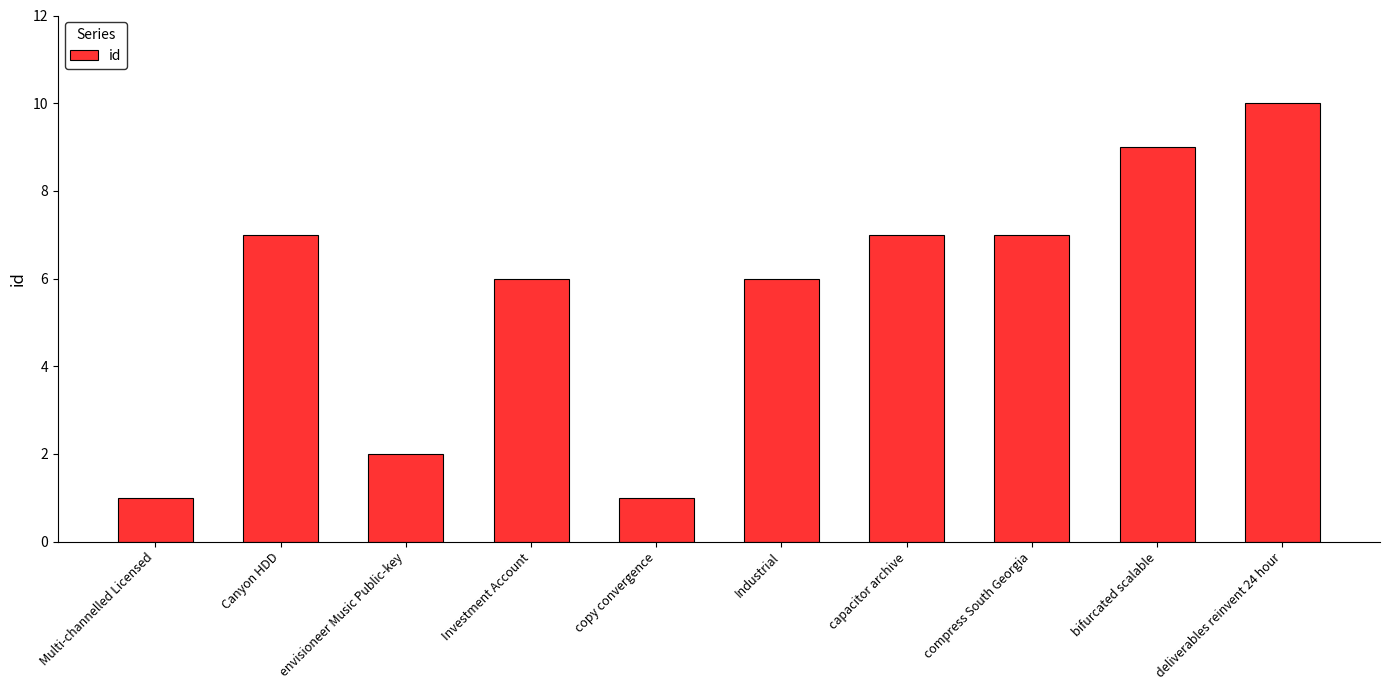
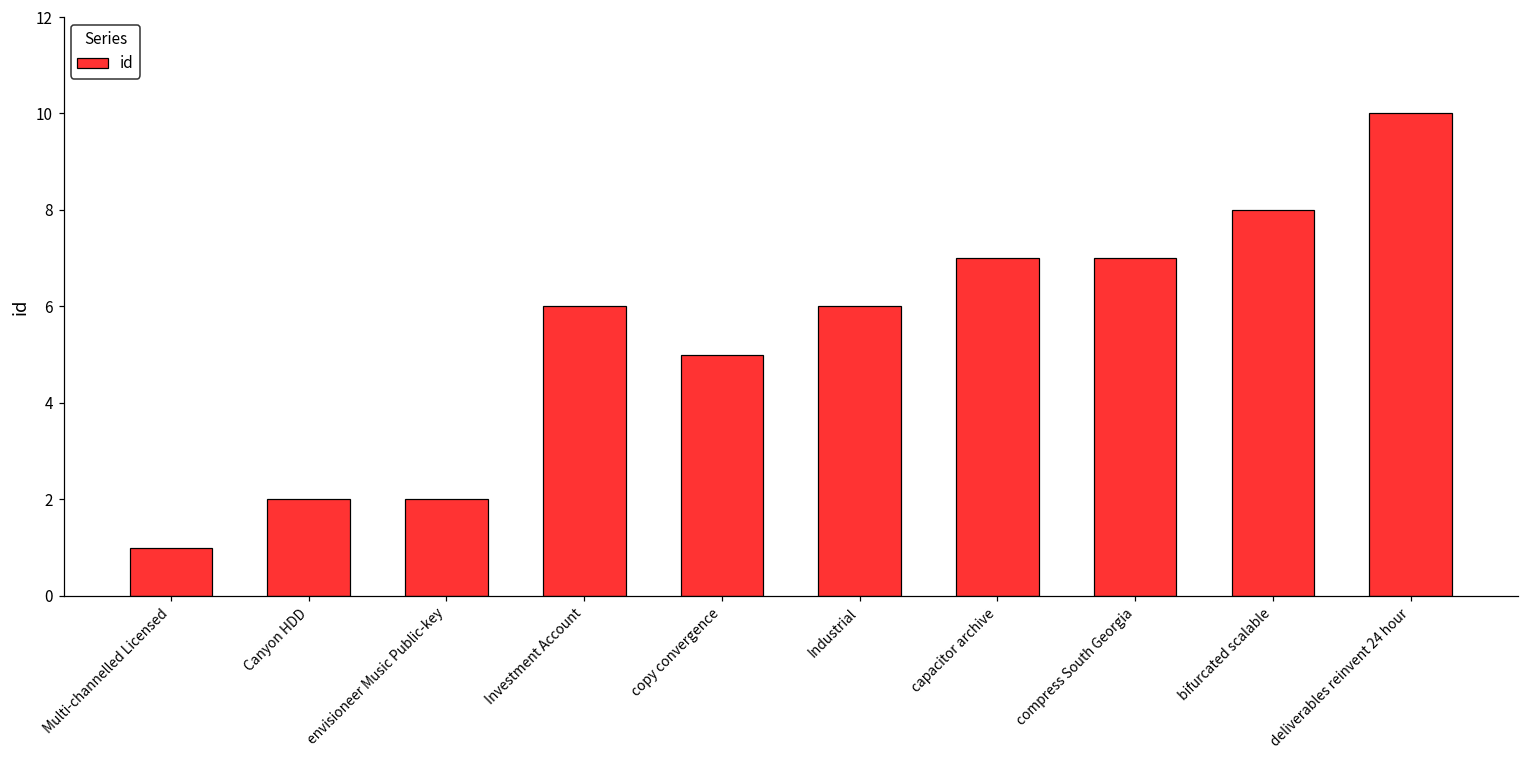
Canyon HDD: 7 -> 2
copy convergence: 1 -> 5
bifurcated scalable: 9 -> 8
